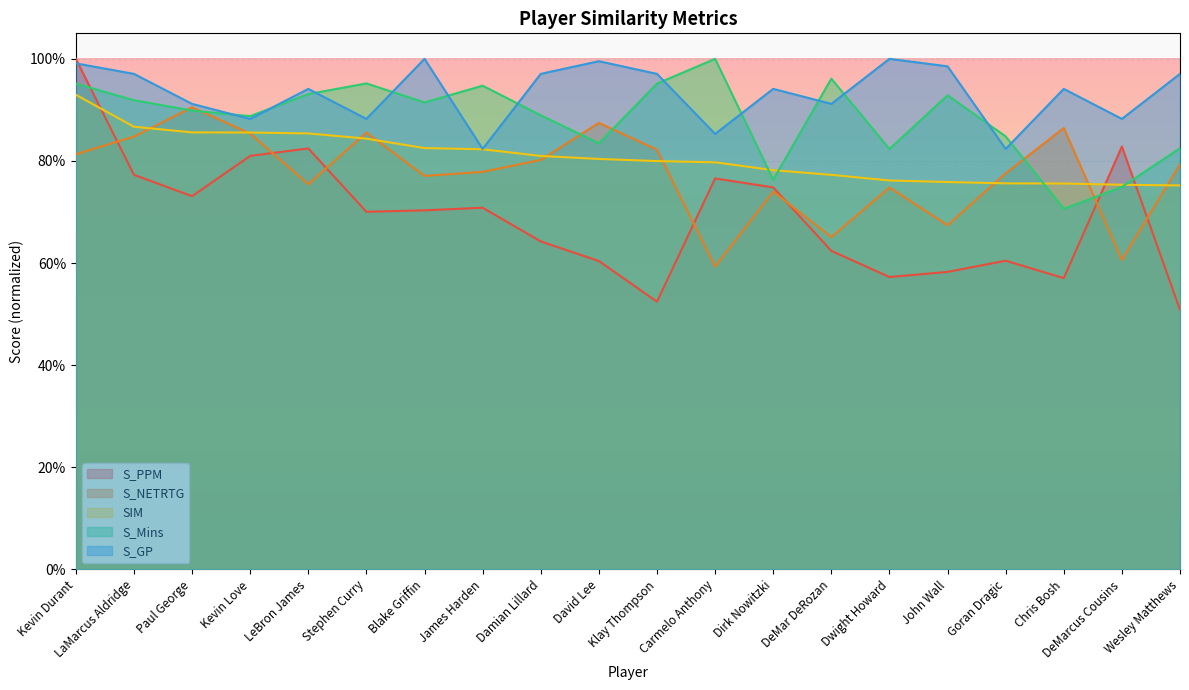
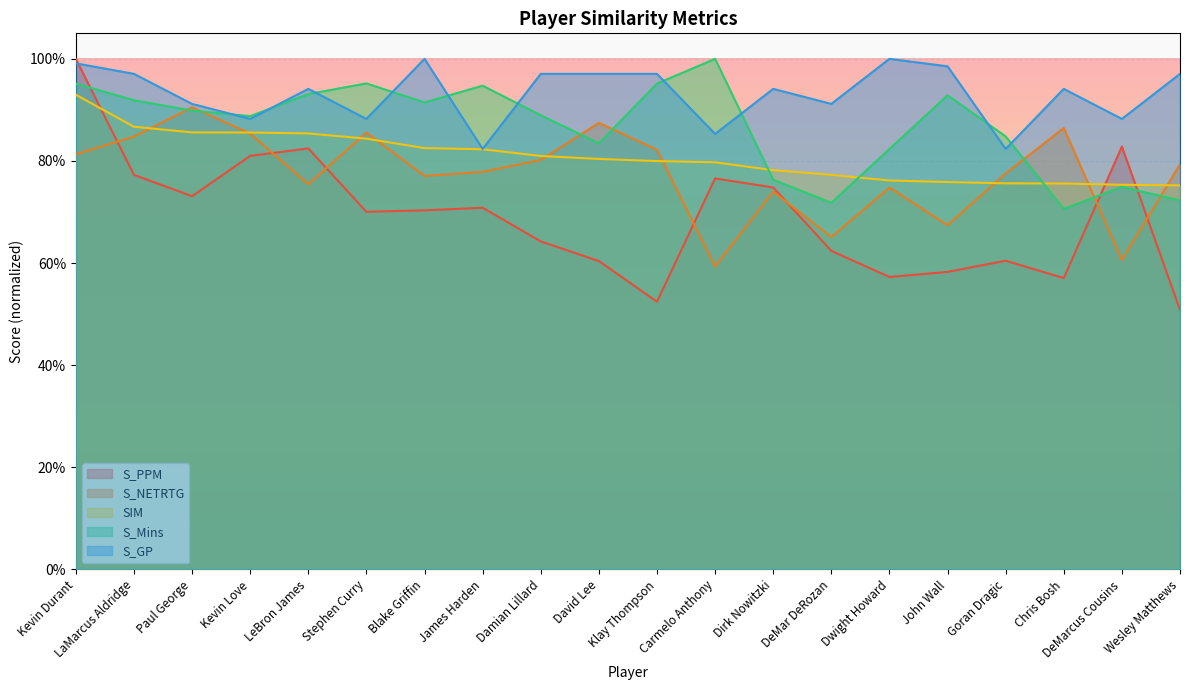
S_GP, David Lee: 100% -> 97%
S_Mins, DeMar DeRozan: 96% -> 72%
S_Mins, Wesley Matthews: 83% -> 72%
